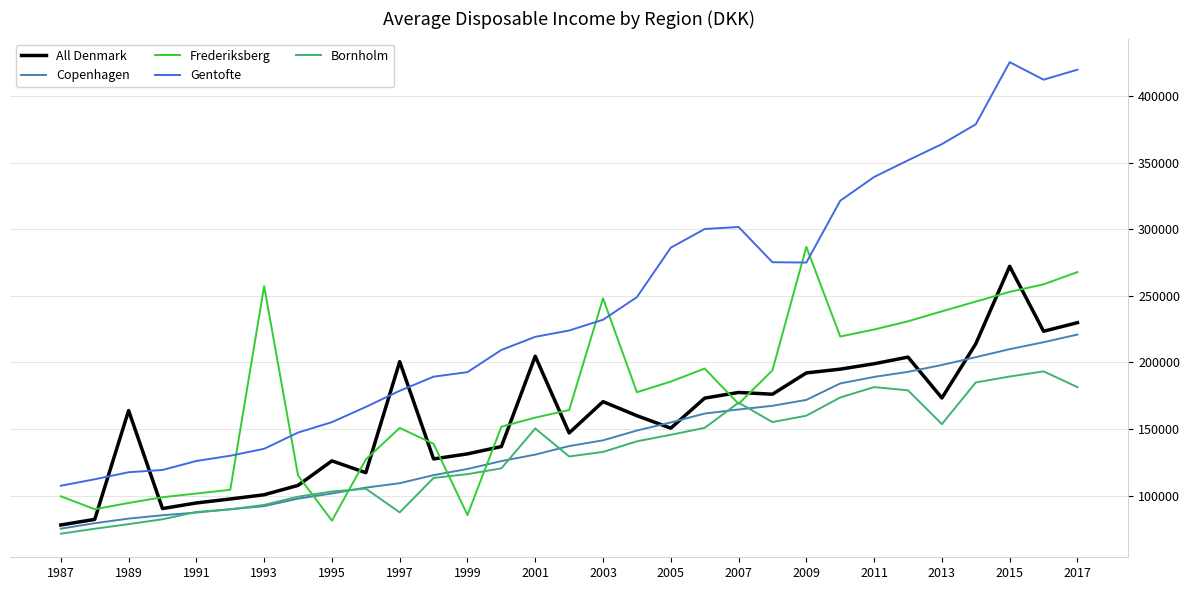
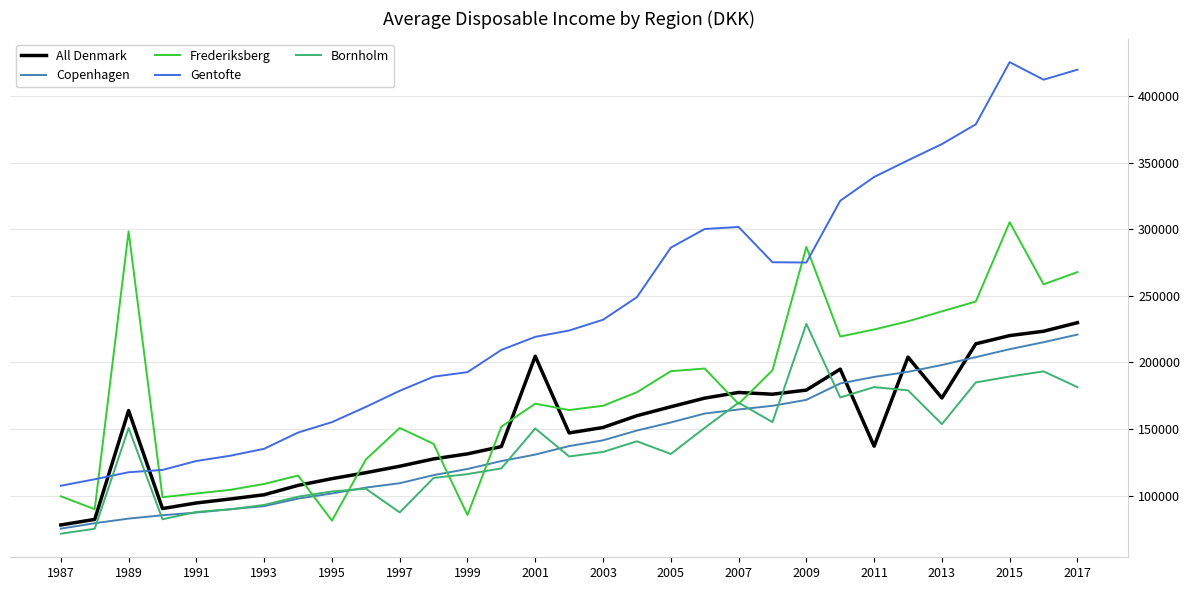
Frederiksberg, 1989: 95000 -> 298000
Bornholm, 1989: 79000 -> 151000
Frederiksberg, 1993: 257000 -> 109000
All Denmark, 1995: 126000 -> 113000
All Denmark, 1997: 201000 -> 122000
Frederiksberg, 2001: 159000 -> 169000
All Denmark, 2003: 171000 -> 151000
Frederiksberg, 2003: 248000 -> 168000
All Denmark, 2005: 151000 -> 167000
Frederiksberg, 2005: 186000 -> 193000
Bornholm, 2005: 146000 -> 131000
All Denmark, 2009: 192000 -> 179000
Bornholm, 2009: 160000 -> 229000
All Denmark, 2011: 199000 -> 137000
All Denmark, 2015: 272000 -> 220000
Frederiksberg, 2015: 253000 -> 305000
